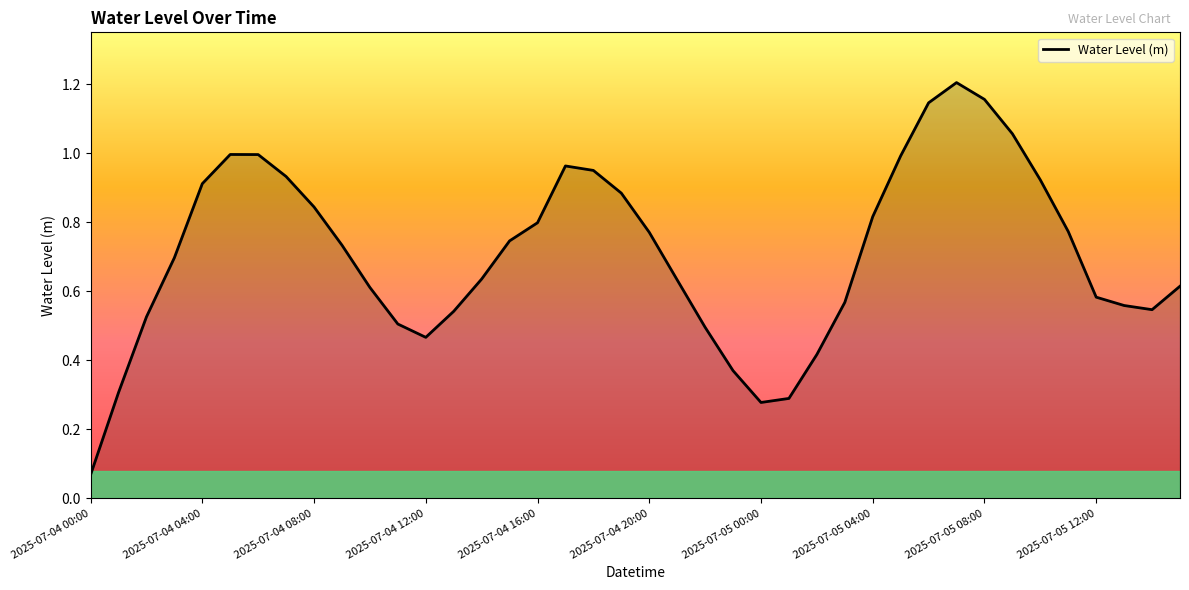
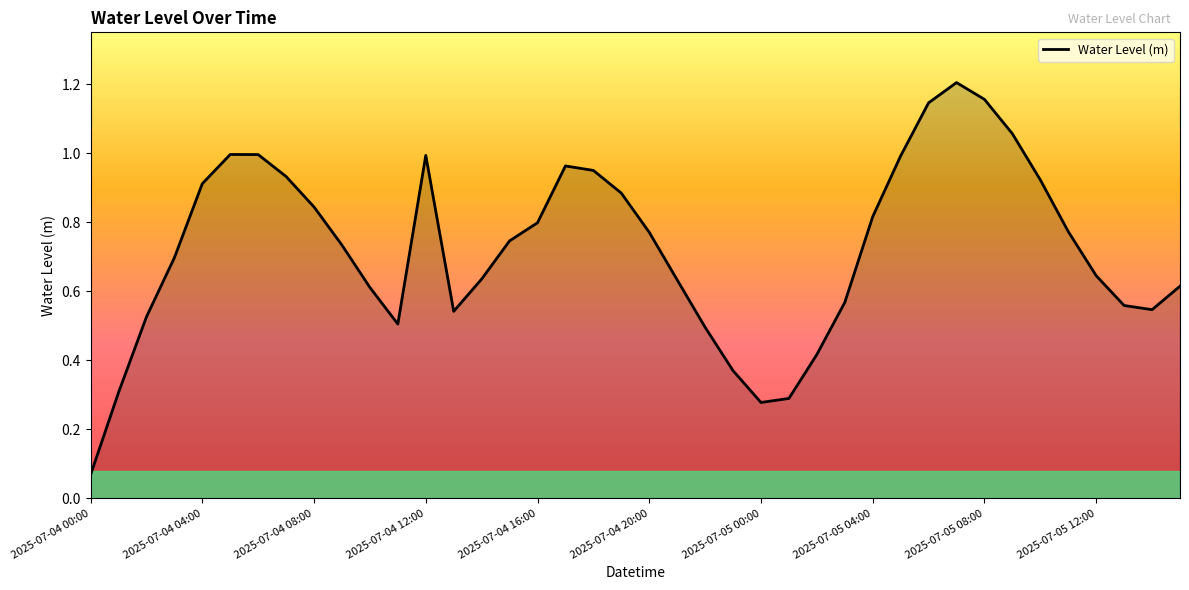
2025-07-04 12:00: 0.47 -> 0.99
2025-07-05 12:00: 0.58 -> 0.64
